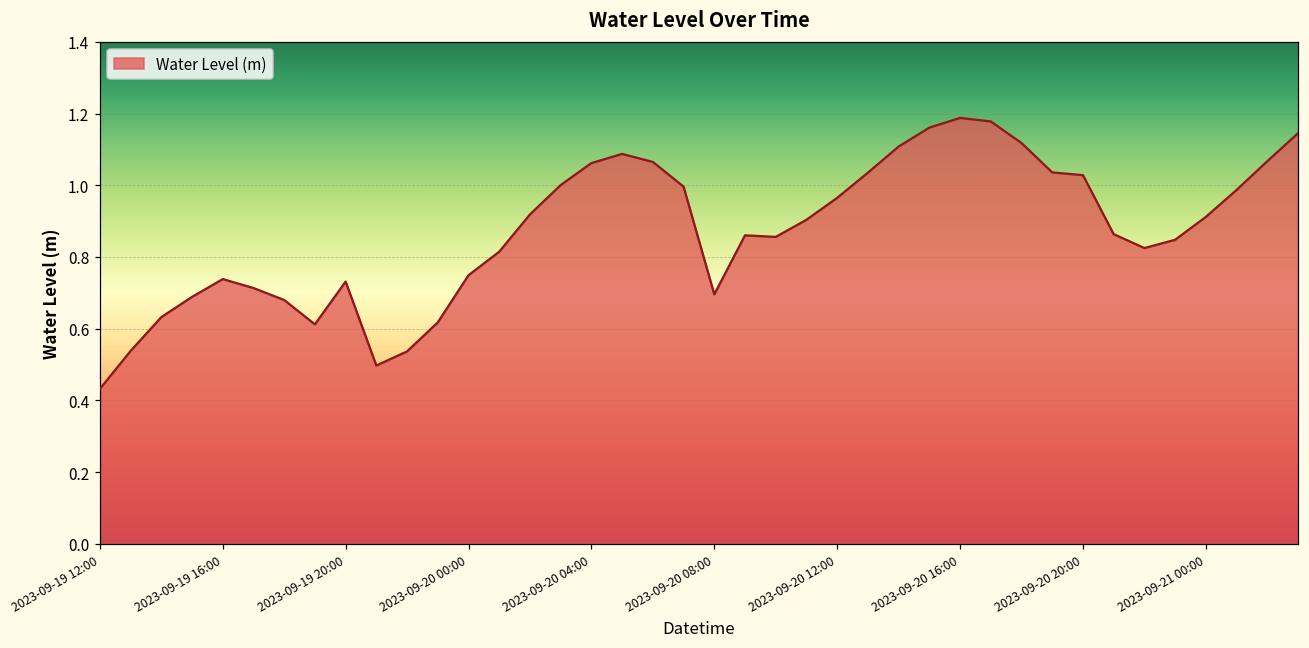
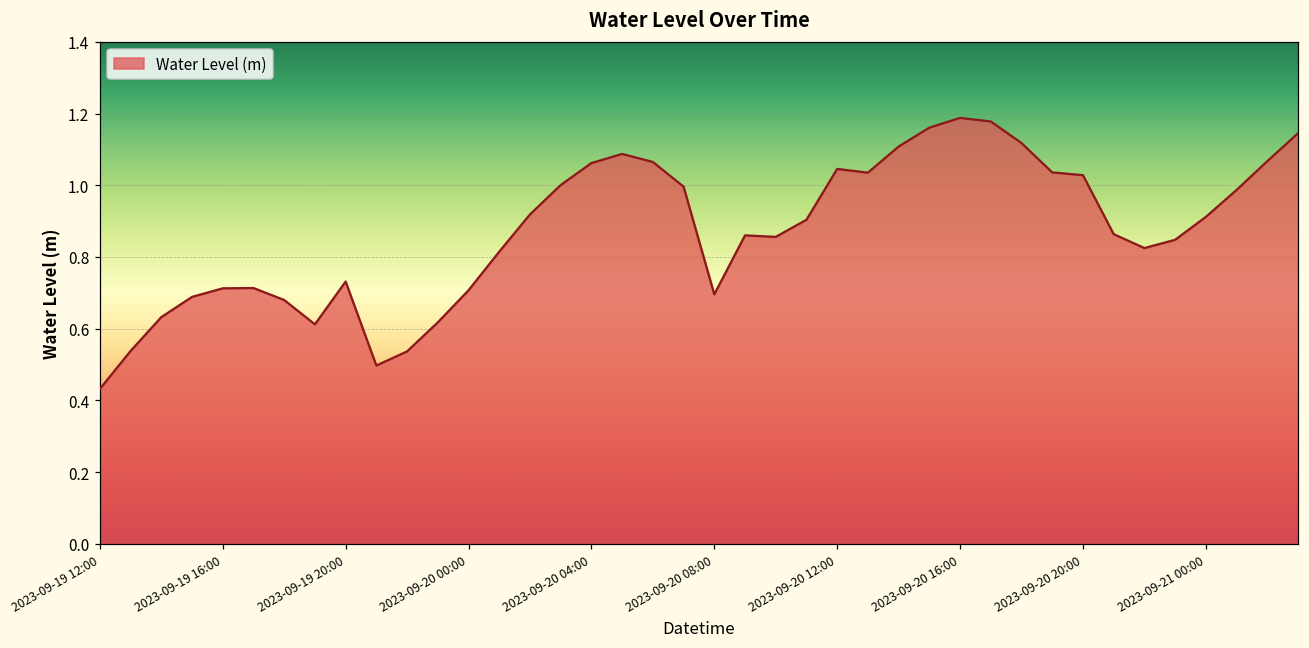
2023-09-19 16:00: 0.74 -> 0.71
2023-09-20 00:00: 0.75 -> 0.71
2023-09-20 12:00: 0.96 -> 1.05
